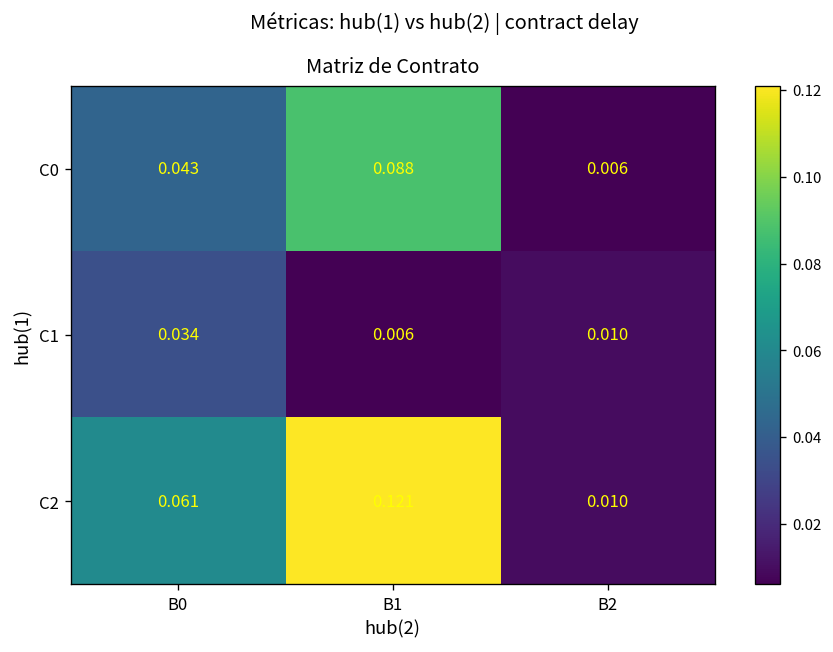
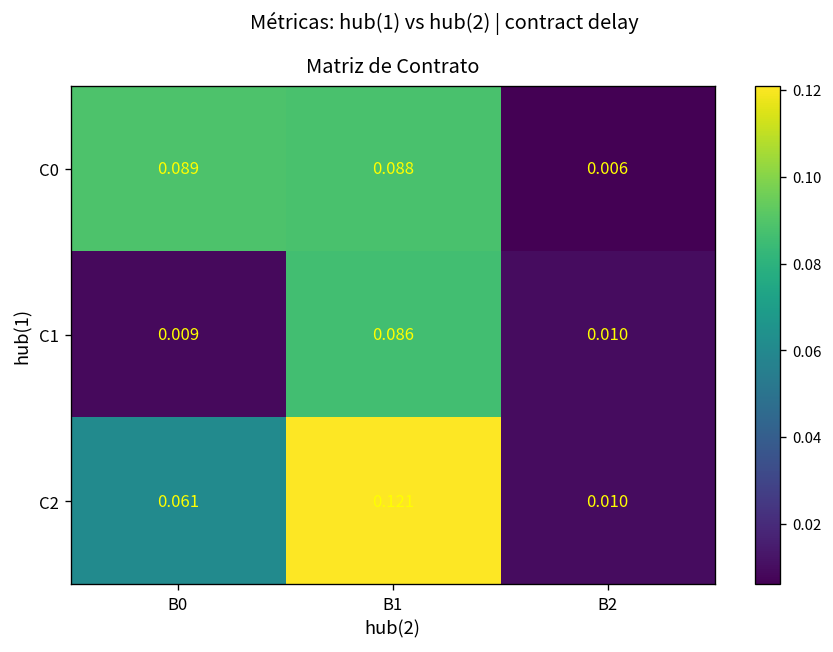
C0, B0: 0.043 -> 0.089
C1, B0: 0.034 -> 0.009
C1, B1: 0.006 -> 0.086
